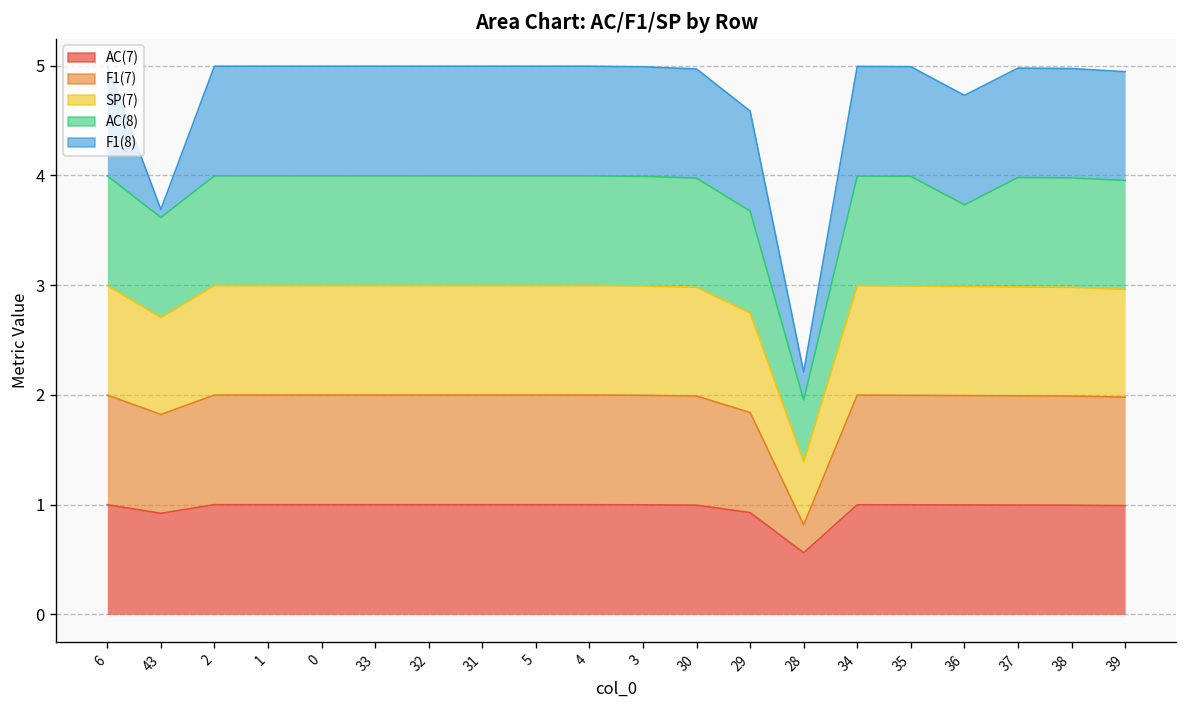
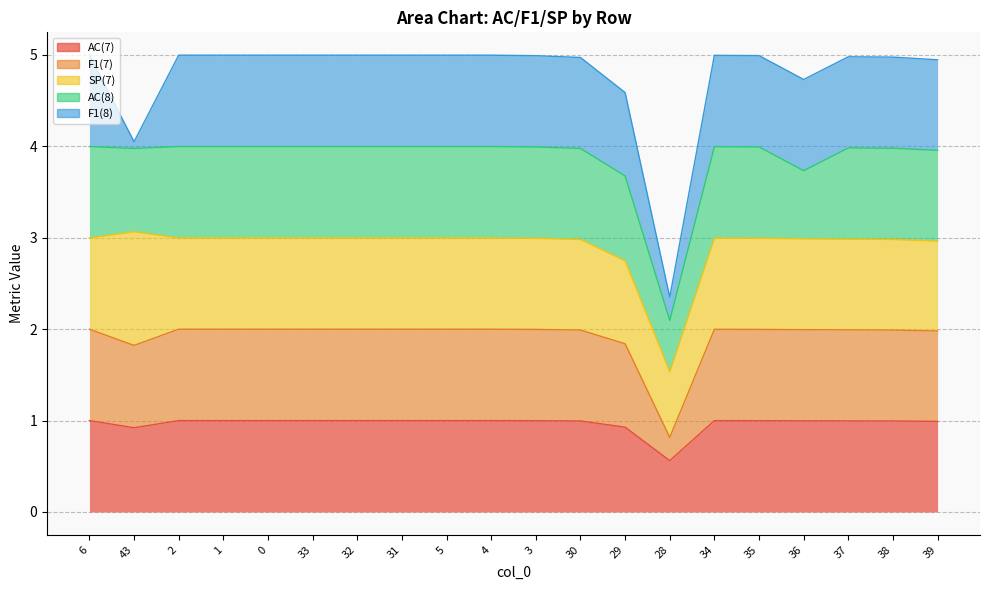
SP(7), 43: 0.9 -> 1.2
SP(7), 28: 0.6 -> 0.7
